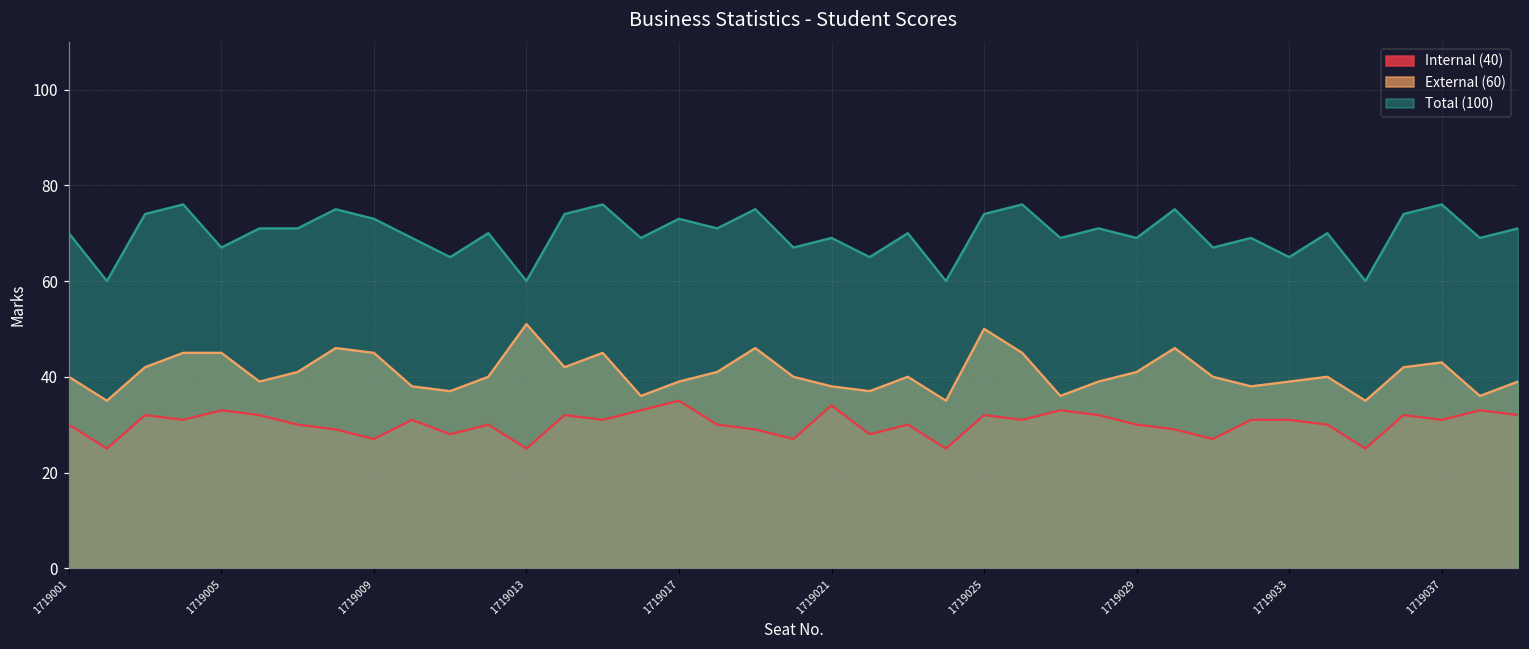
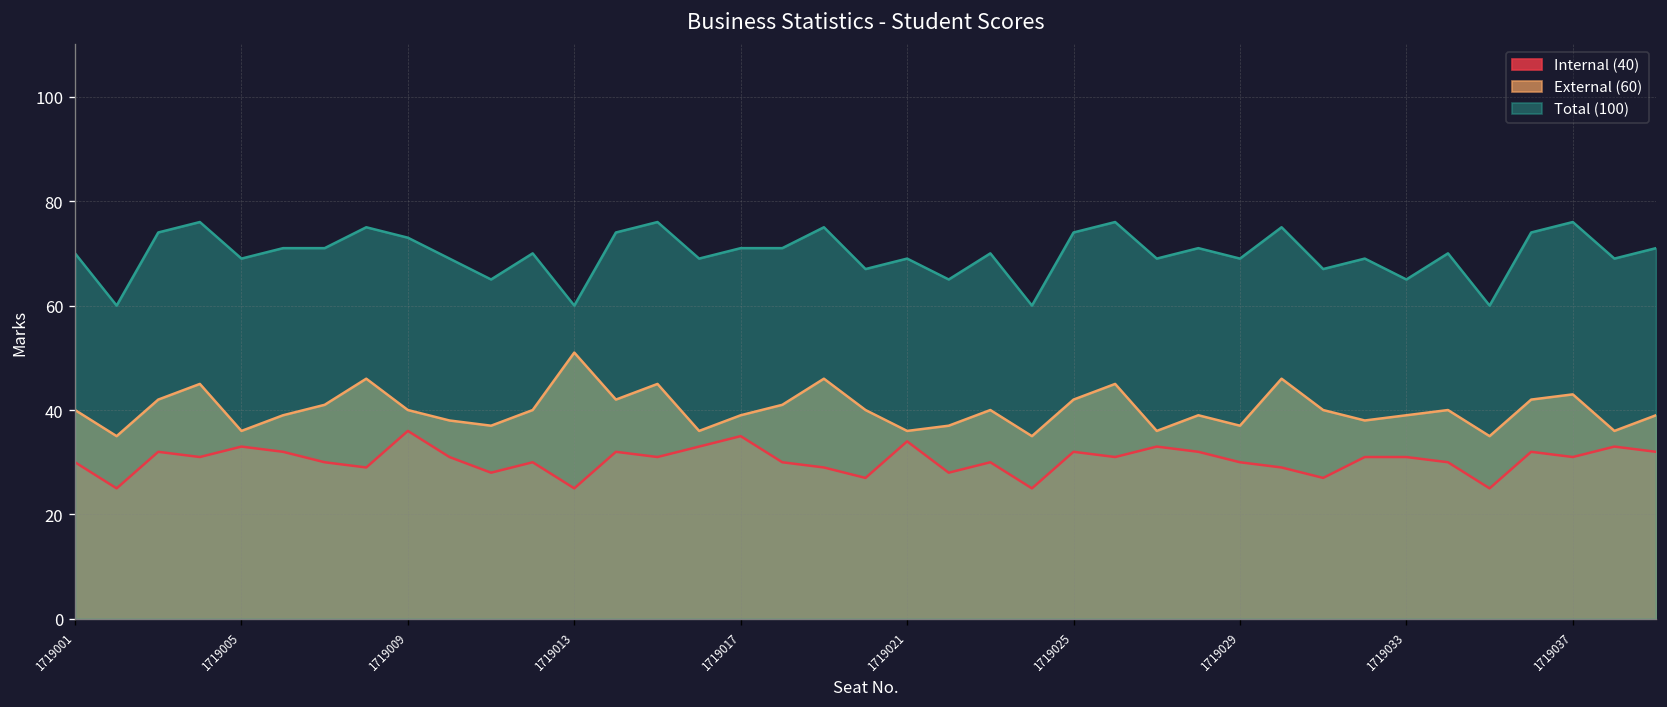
External (60), 1719005: 45 -> 36
Total (100), 1719005: 67 -> 69
Internal (40), 1719009: 27 -> 36
External (60), 1719009: 45 -> 40
Total (100), 1719017: 73 -> 71
External (60), 1719021: 38 -> 36
External (60), 1719025: 50 -> 42
External (60), 1719029: 41 -> 37
